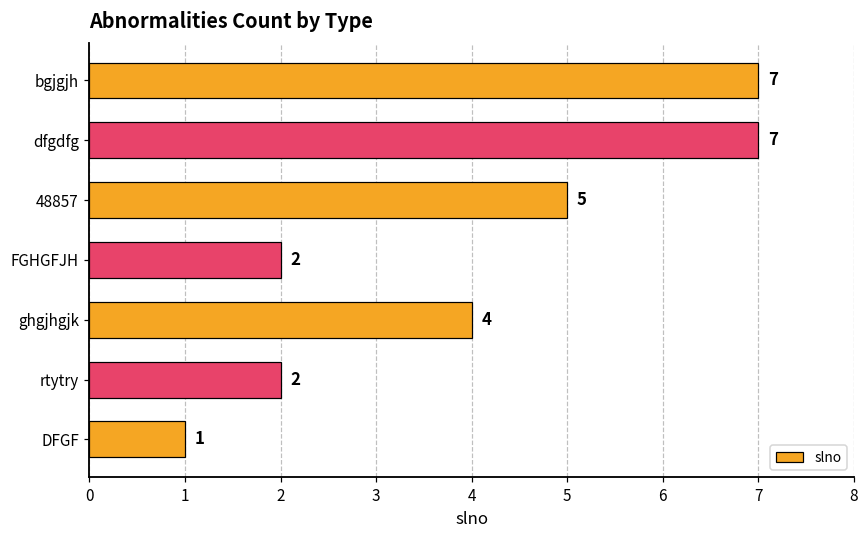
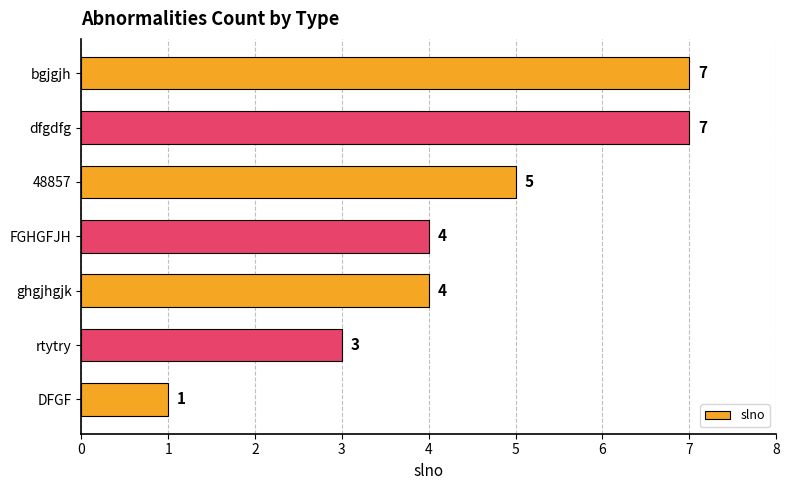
FGHGFJH: 2 -> 4
rtytry: 2 -> 3
